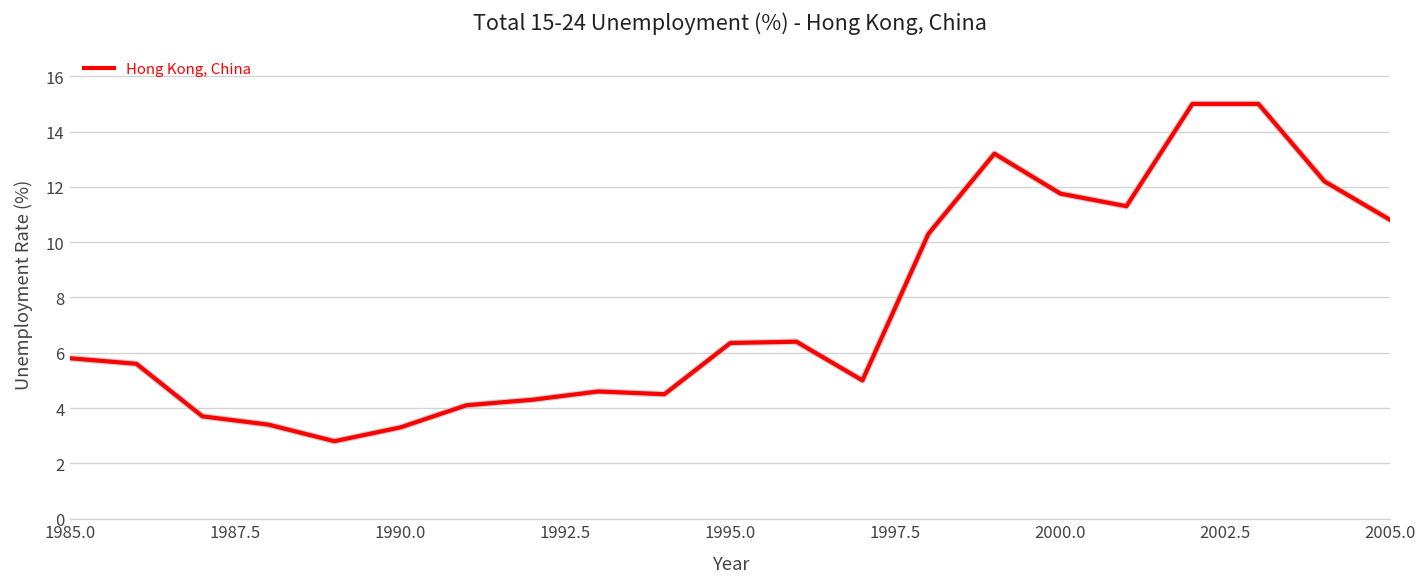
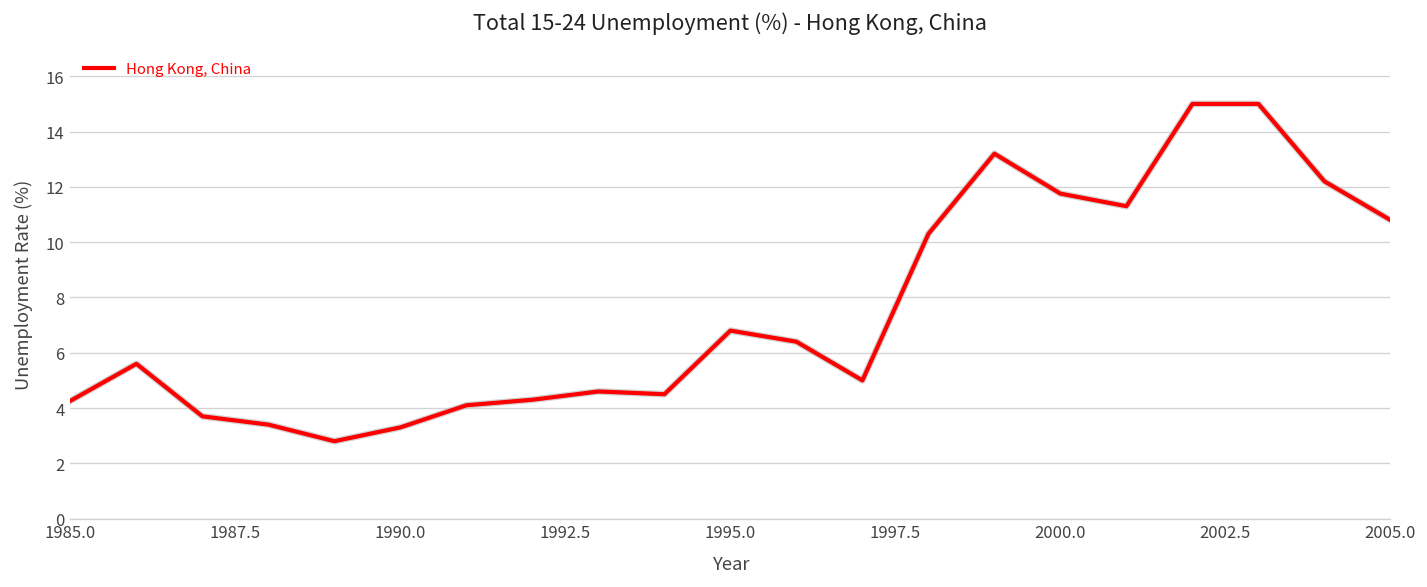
1985.0: 5.8 -> 4.3
1995.0: 6.4 -> 6.8
